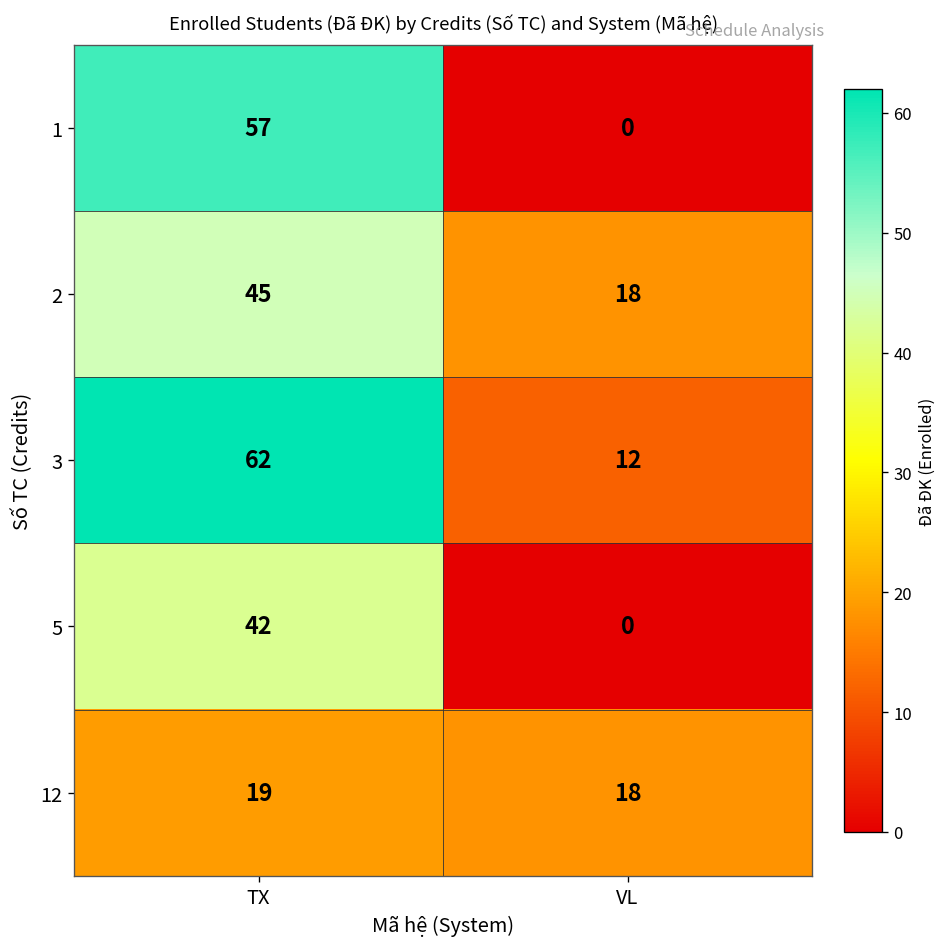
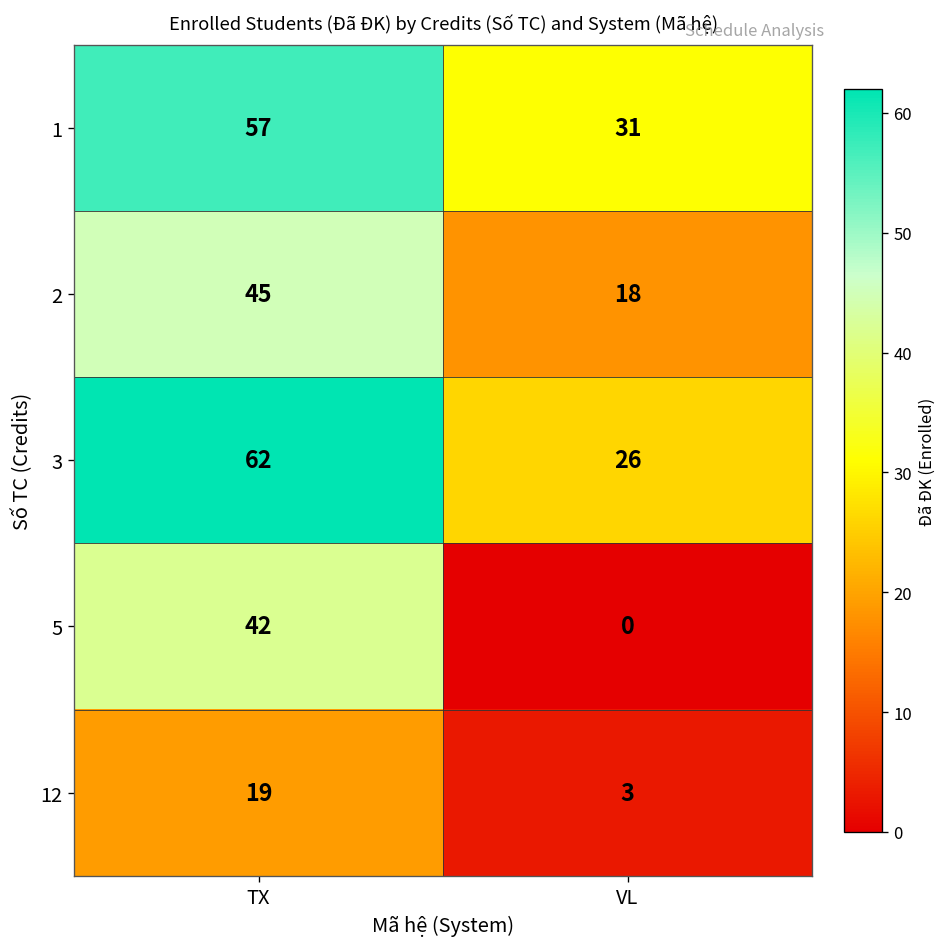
1, VL: 0 -> 31
3, VL: 12 -> 26
12, VL: 18 -> 3
